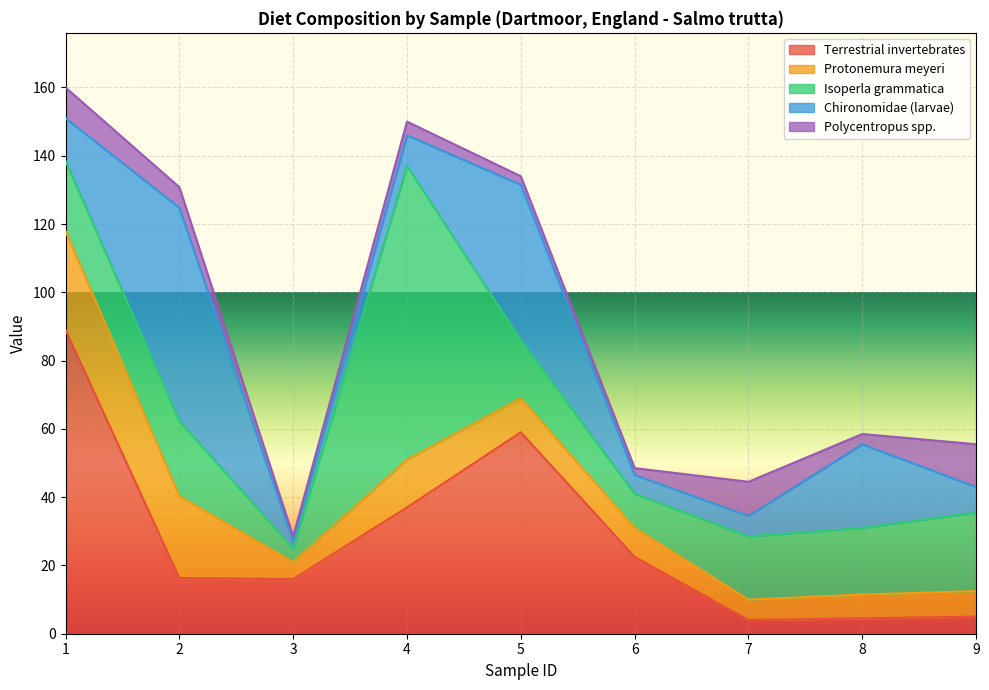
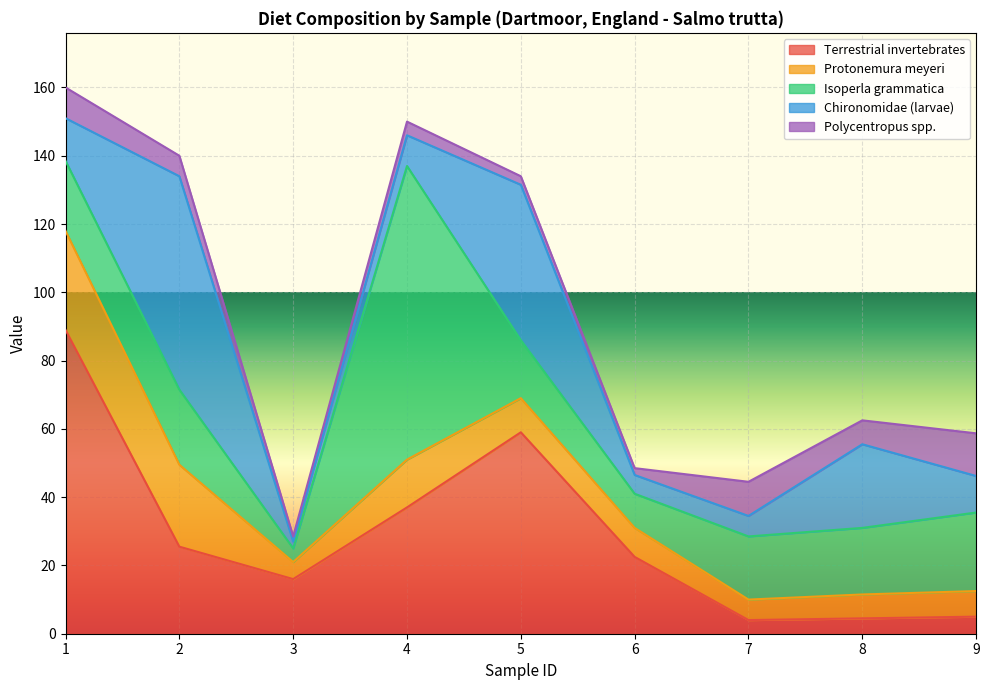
Terrestrial invertebrates, 2: 16 -> 26
Polycentropus spp., 8: 3 -> 7
Chironomidae (larvae), 9: 8 -> 11
